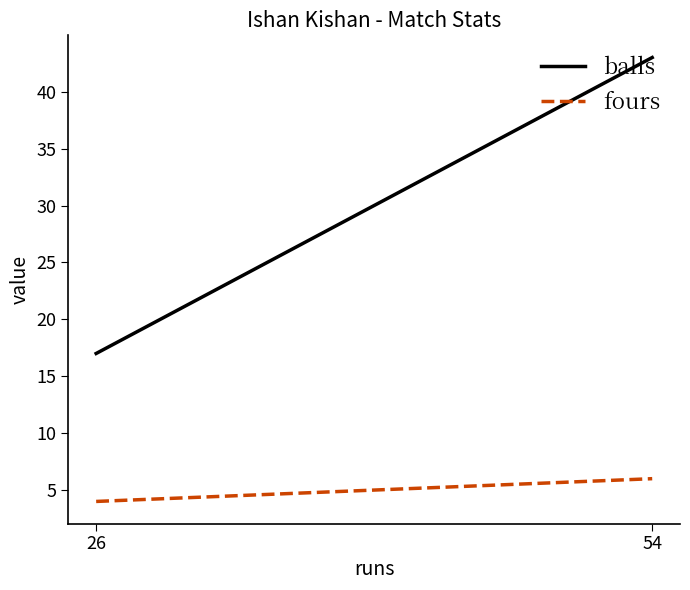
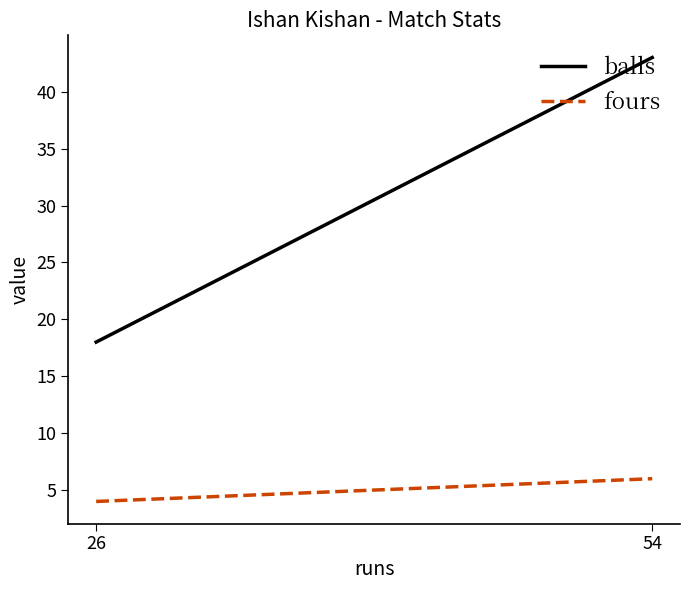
balls, 26: 17 -> 18
